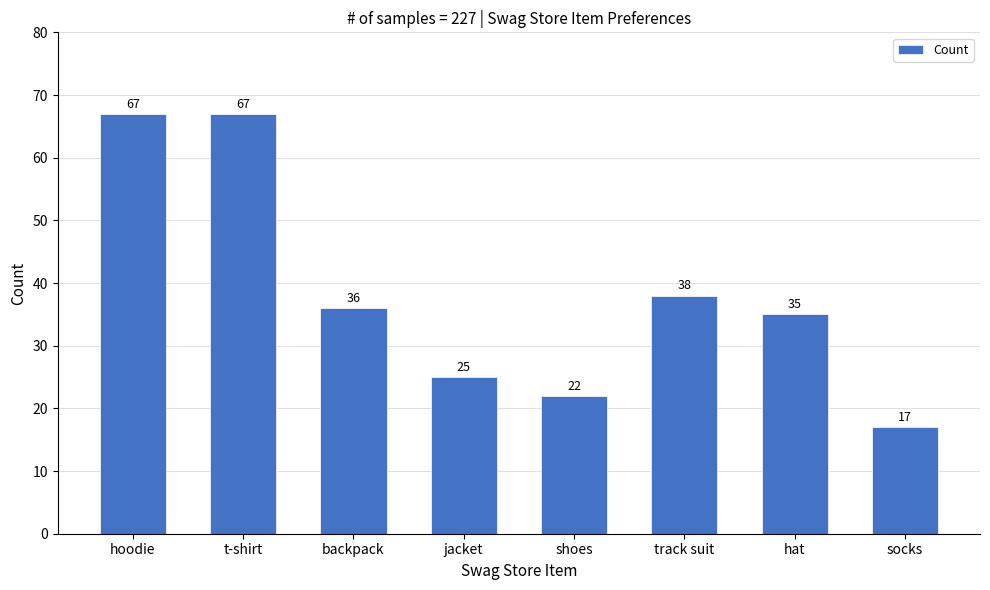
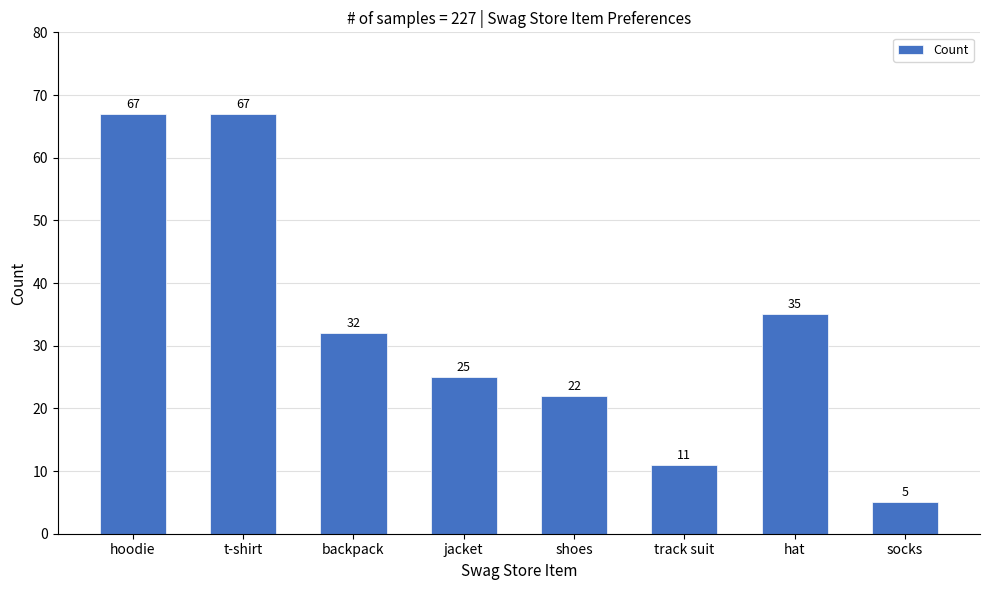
backpack: 36 -> 32
track suit: 38 -> 11
socks: 17 -> 5
